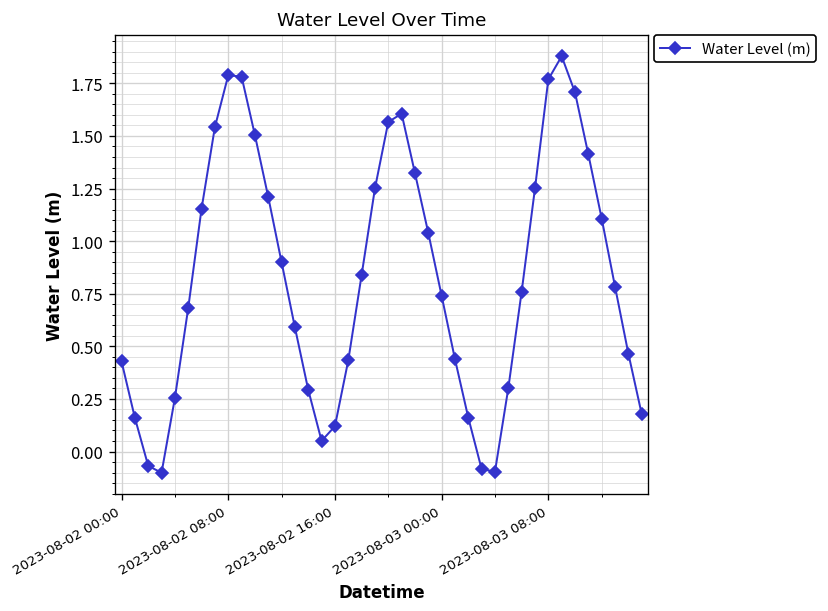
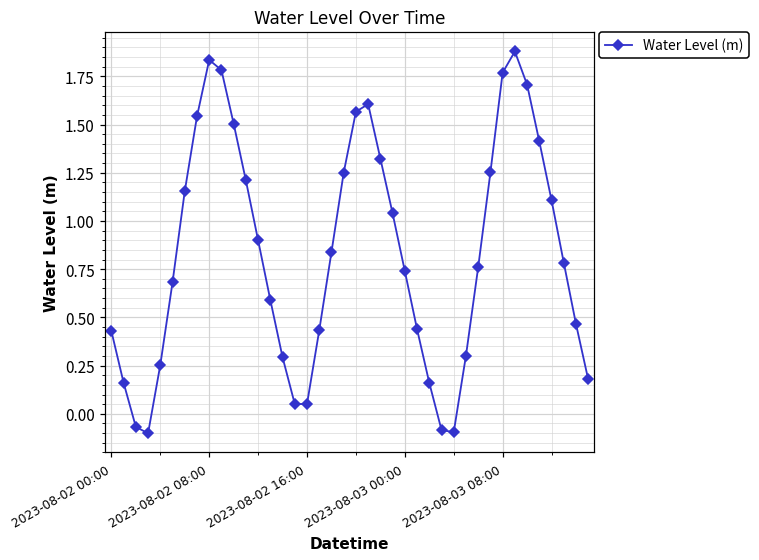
2023-08-02 08:00: 1.79 -> 1.84
2023-08-02 16:00: 0.12 -> 0.05
